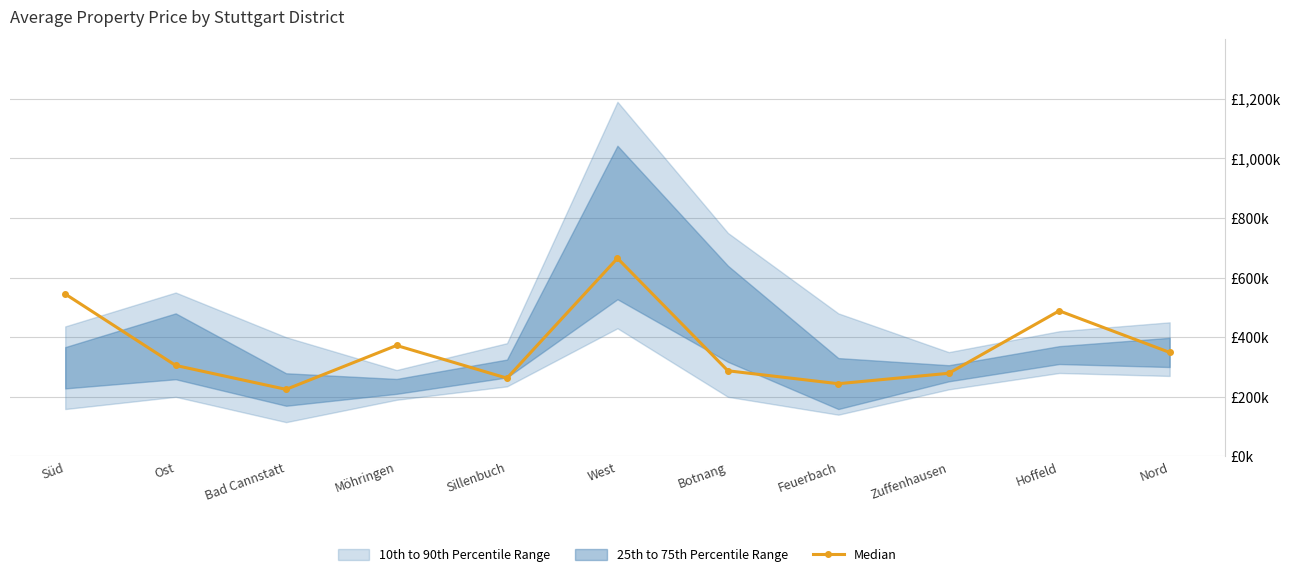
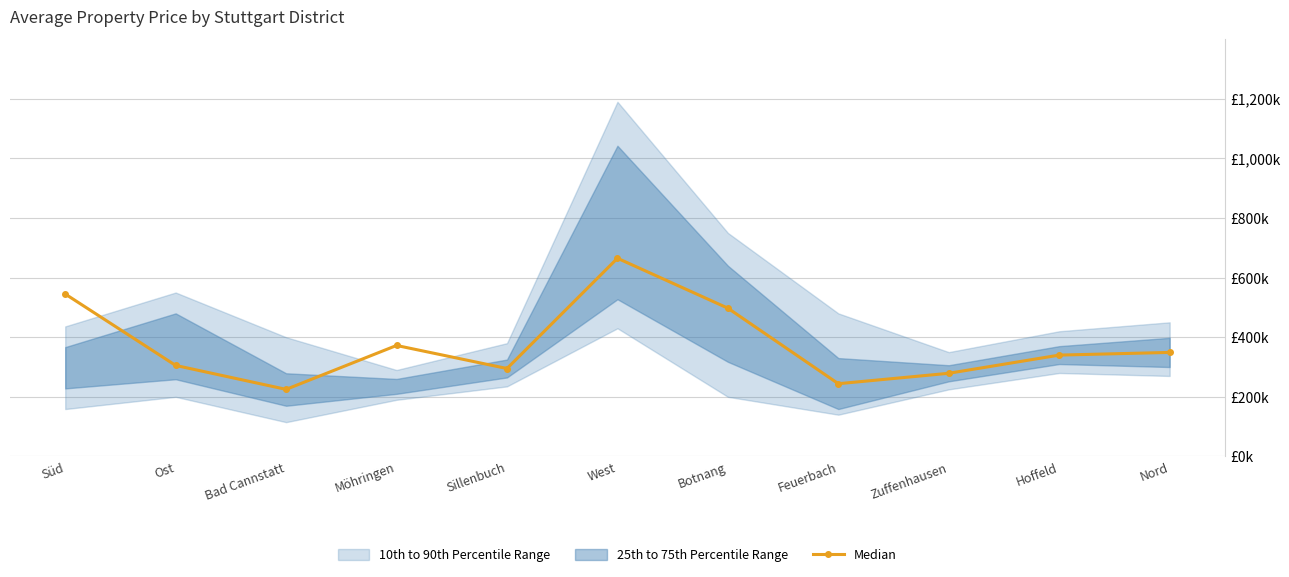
Median, Sillenbuch: £260,000 -> £300,000
Median, Botnang: £290,000 -> £500,000
Median, Hoffeld: £490,000 -> £340,000
